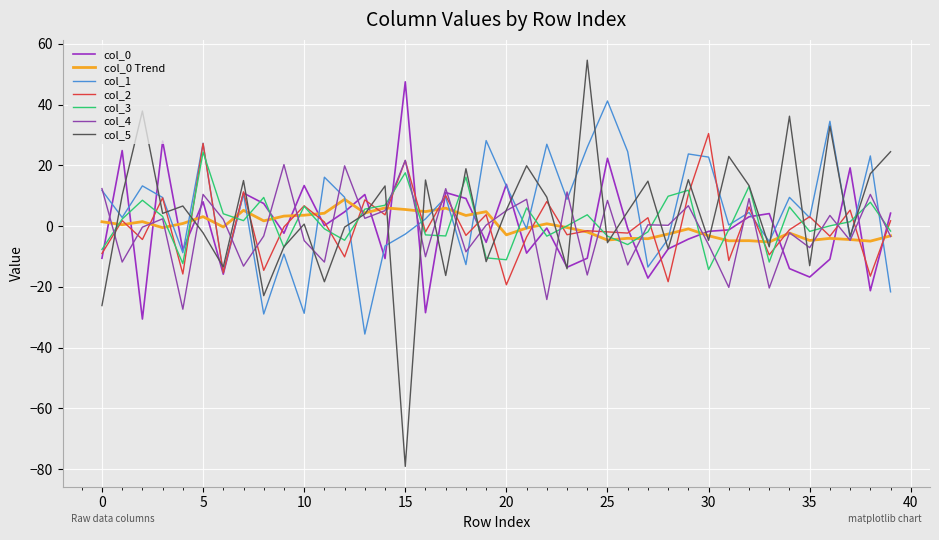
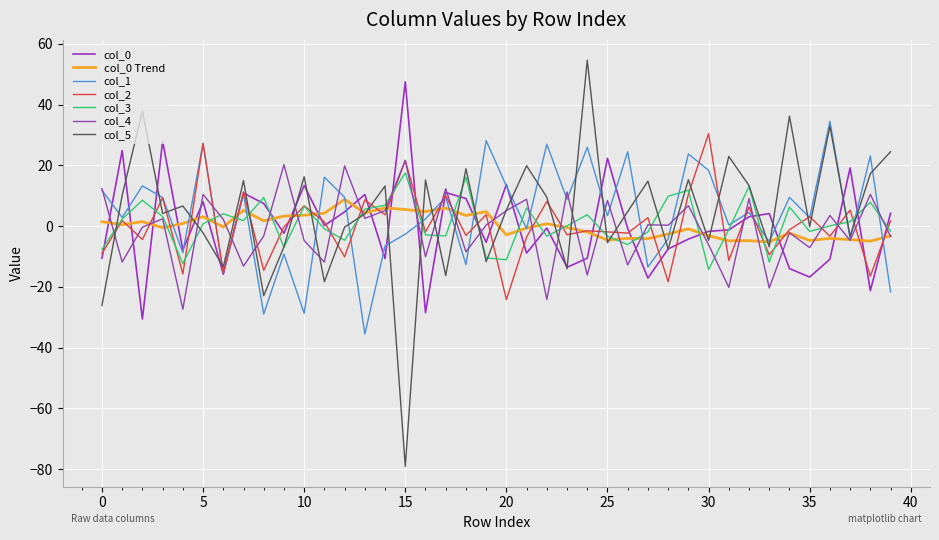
col_3, 5: 24 -> 1
col_5, 10: 1 -> 16
col_2, 20: -19 -> -24
col_1, 25: 41 -> 3
col_1, 30: 23 -> 18
col_5, 35: -13 -> 0
